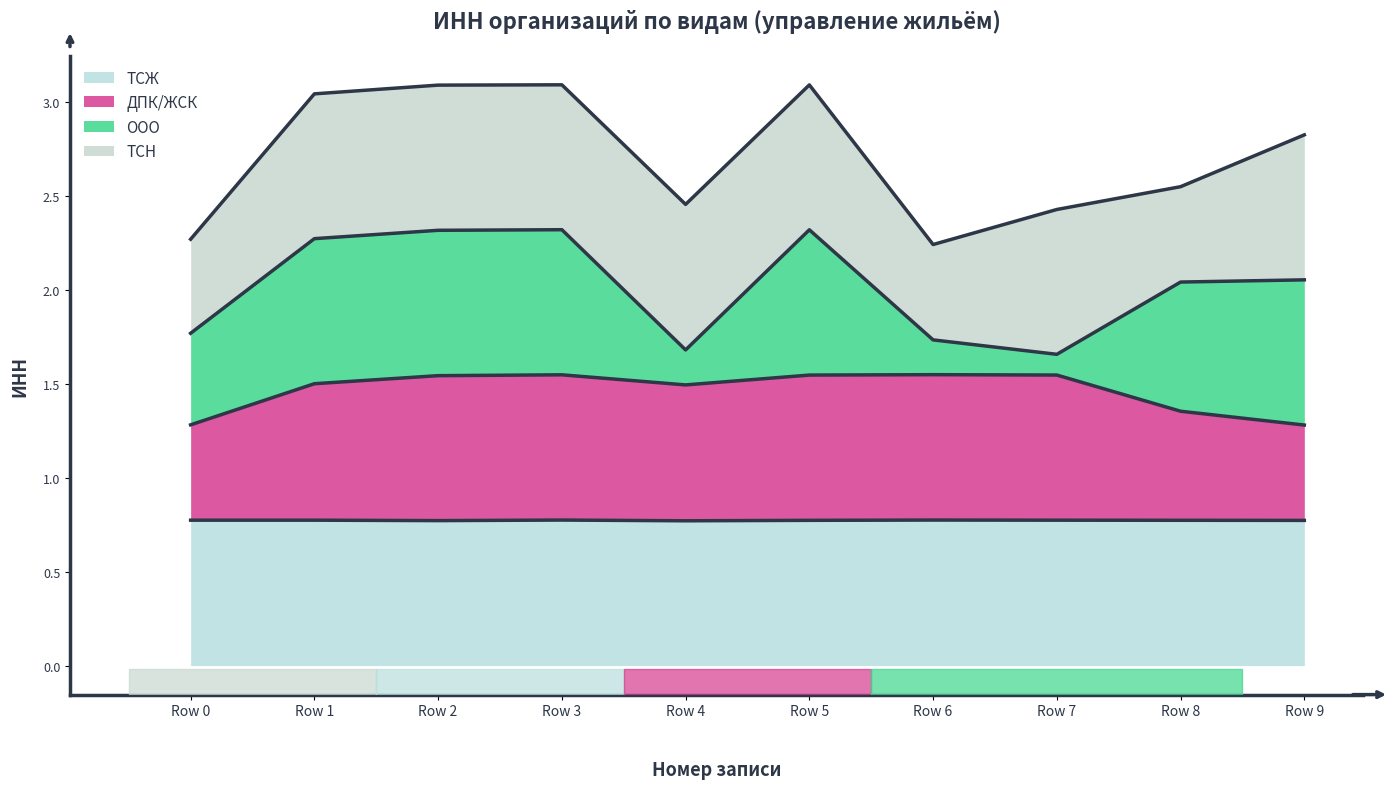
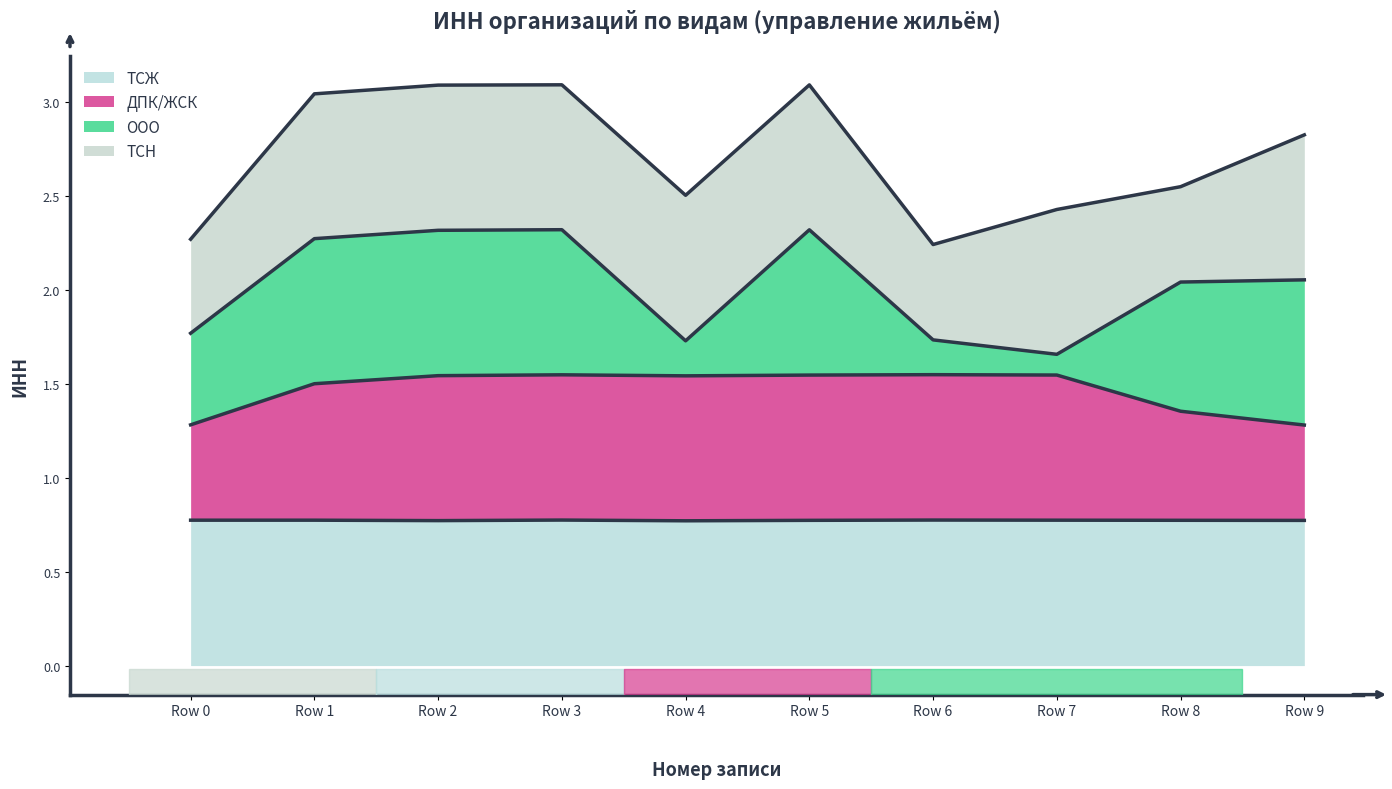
ДПК/ЖСК, Row 4: 0.72 -> 0.77
